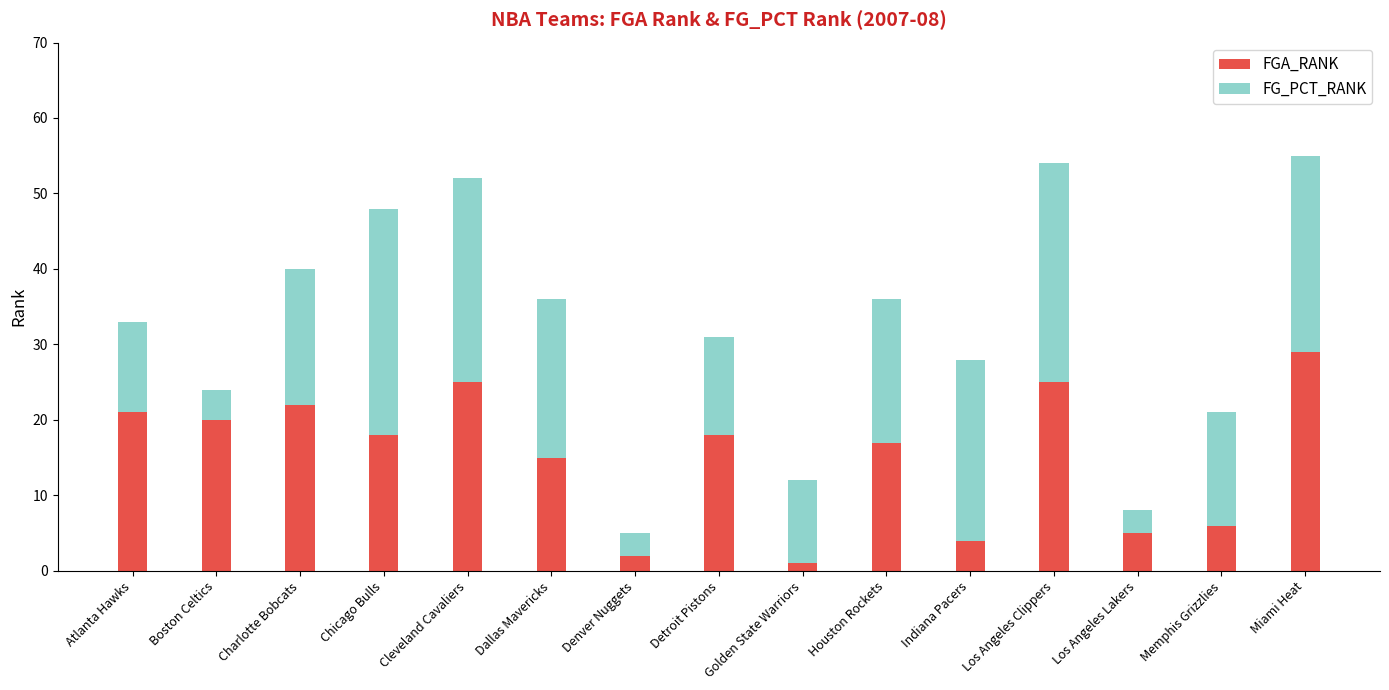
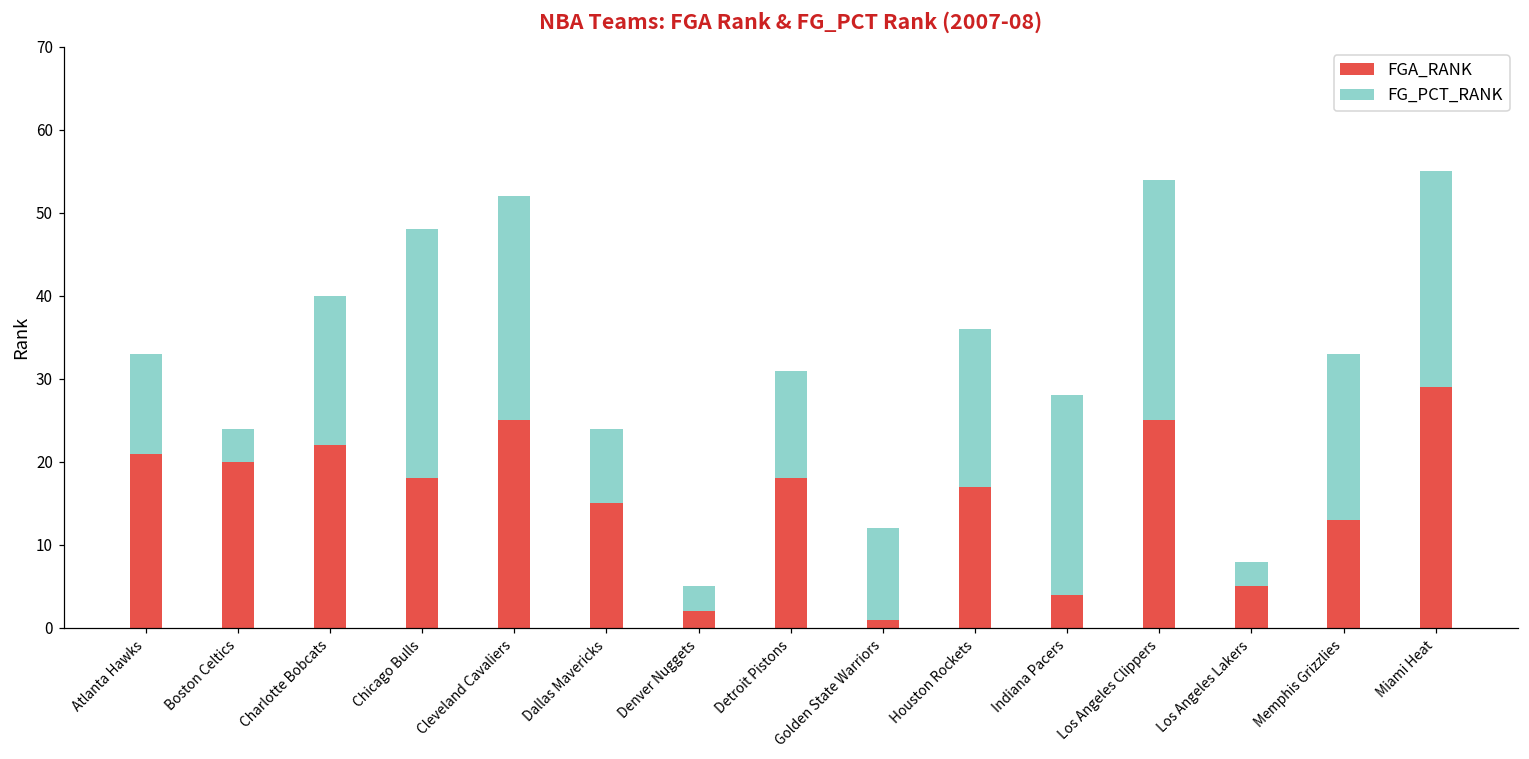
FG_PCT_RANK, Dallas Mavericks: 21 -> 9
FGA_RANK, Memphis Grizzlies: 6 -> 13
FG_PCT_RANK, Memphis Grizzlies: 15 -> 20
